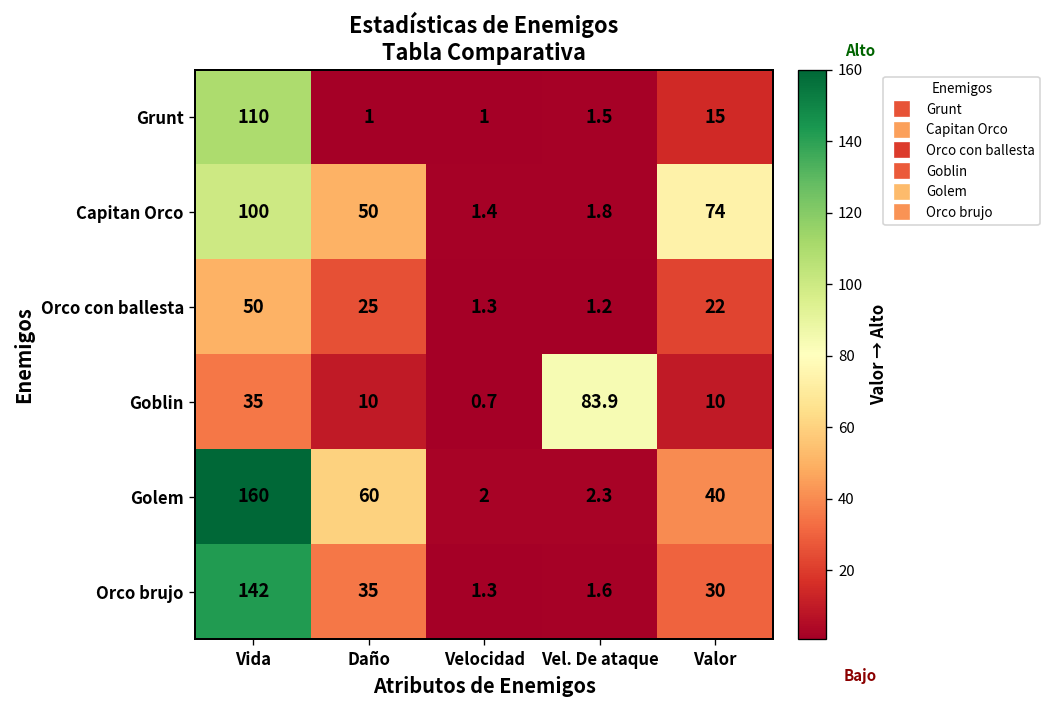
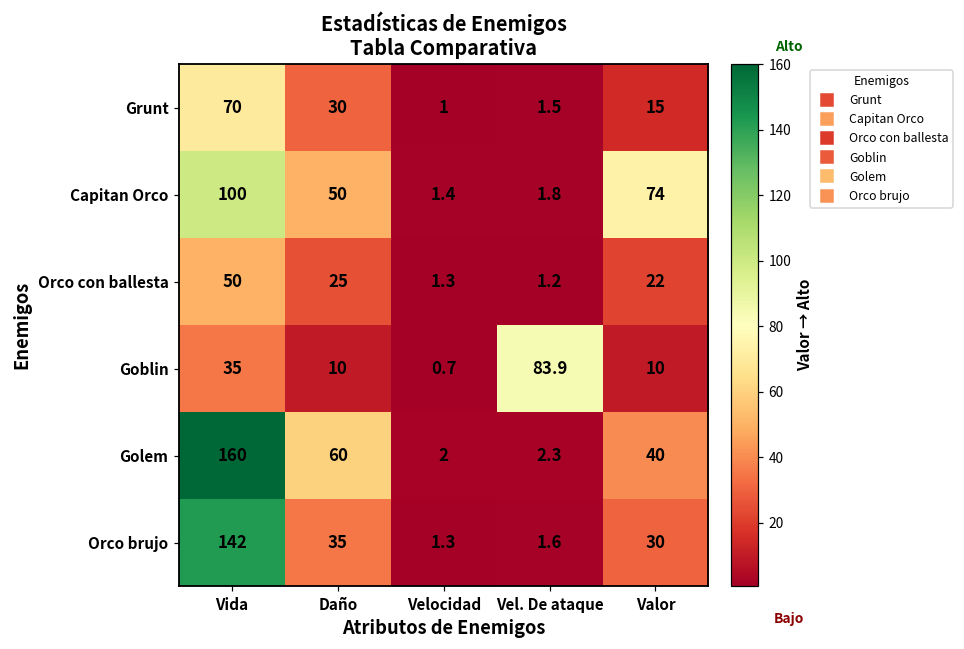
Grunt, Vida: 110 -> 70
Grunt, Daño: 1 -> 30
